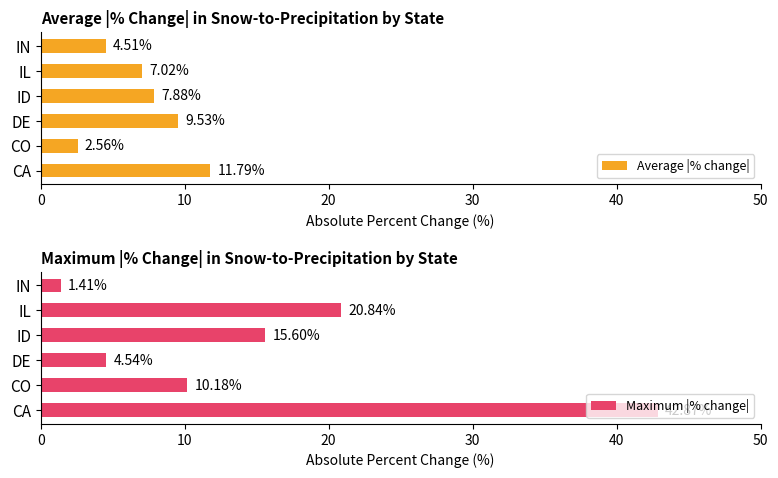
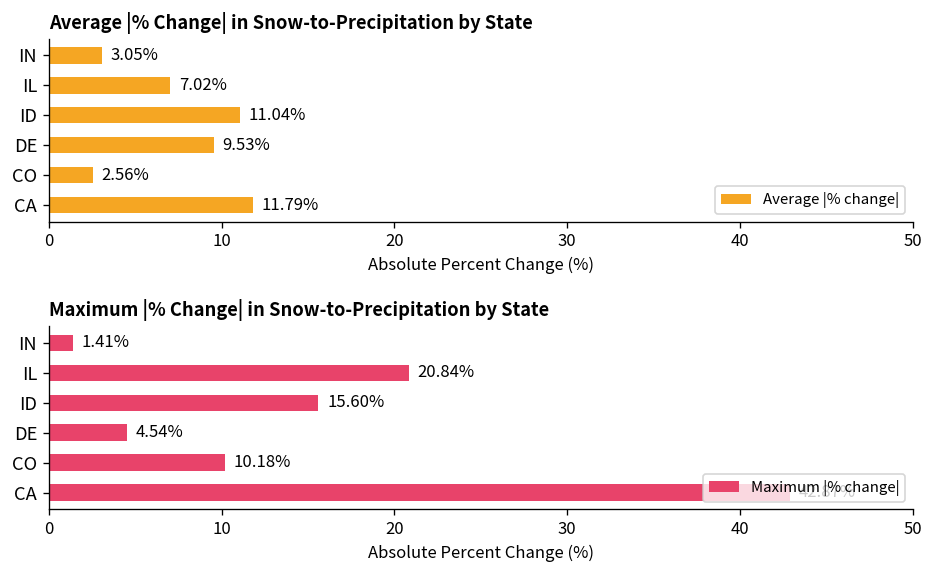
Average |% Change| in Snow-to-Precipitation by State, IN: 4.51% -> 3.05%
Average |% Change| in Snow-to-Precipitation by State, ID: 7.88% -> 11.04%
